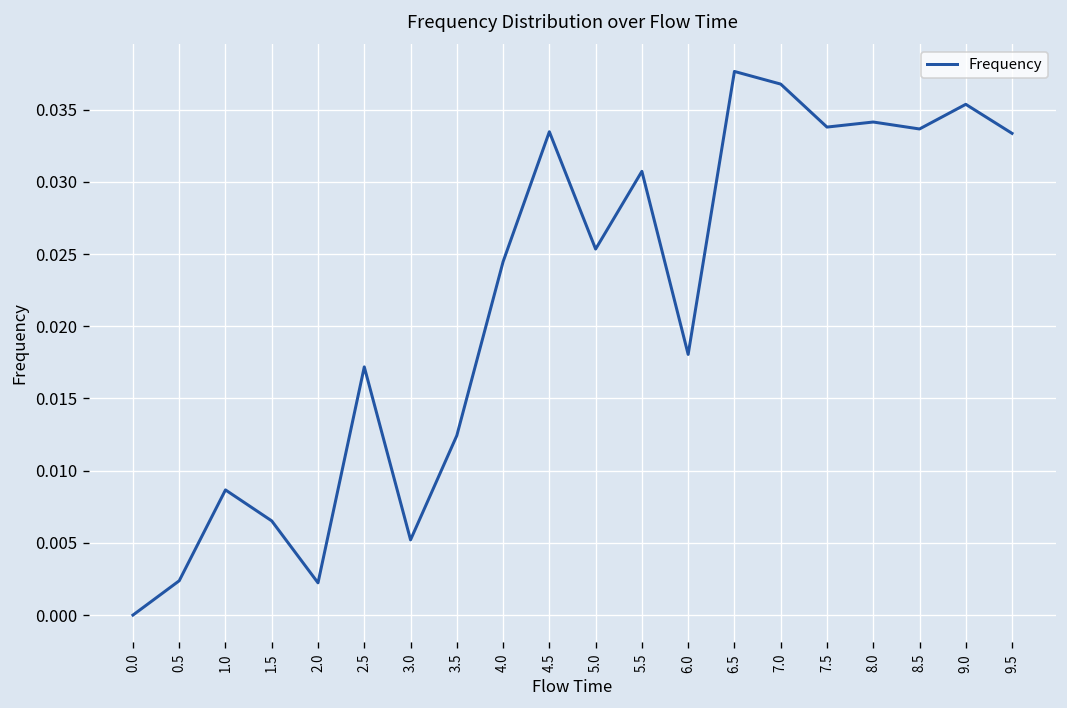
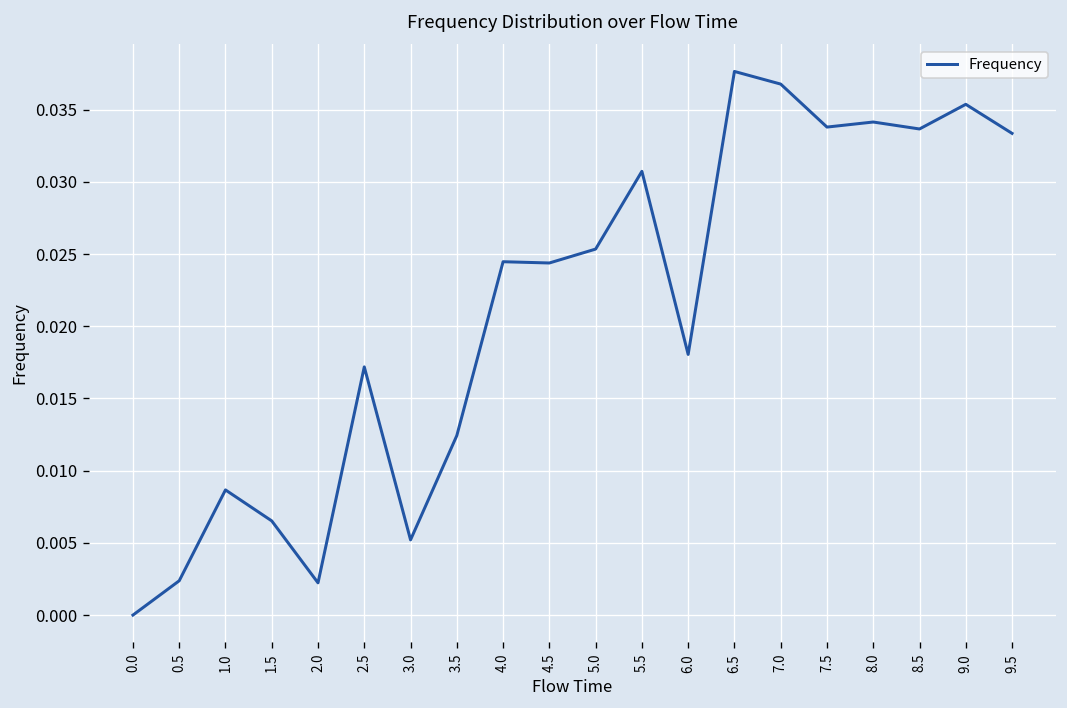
4.5: 0.0335 -> 0.0244
